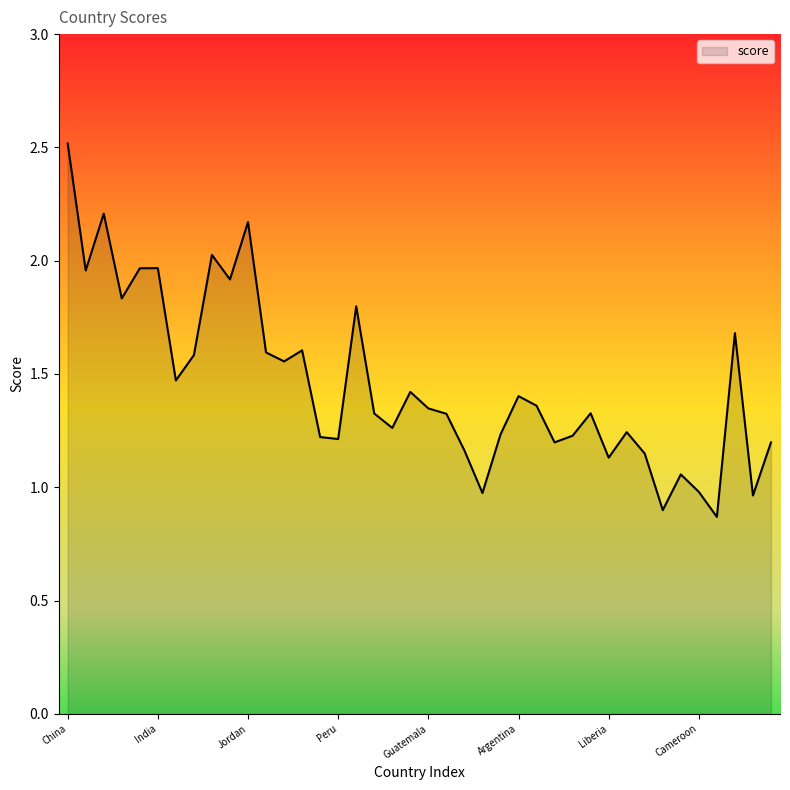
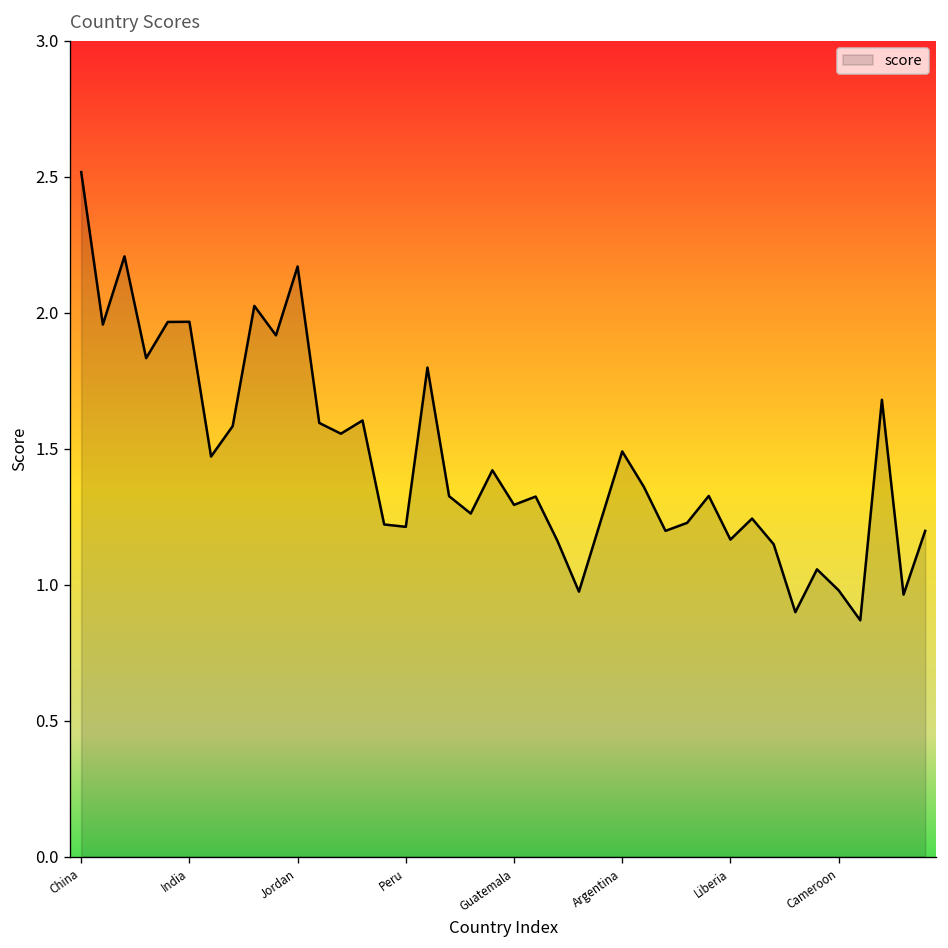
Guatemala: 1.35 -> 1.29
Argentina: 1.40 -> 1.49
Liberia: 1.13 -> 1.17
